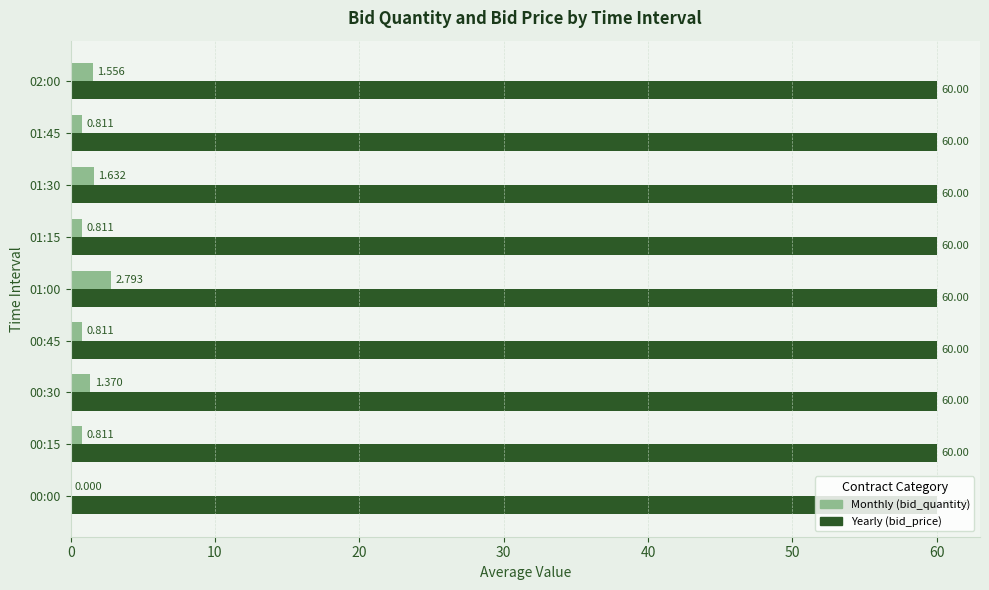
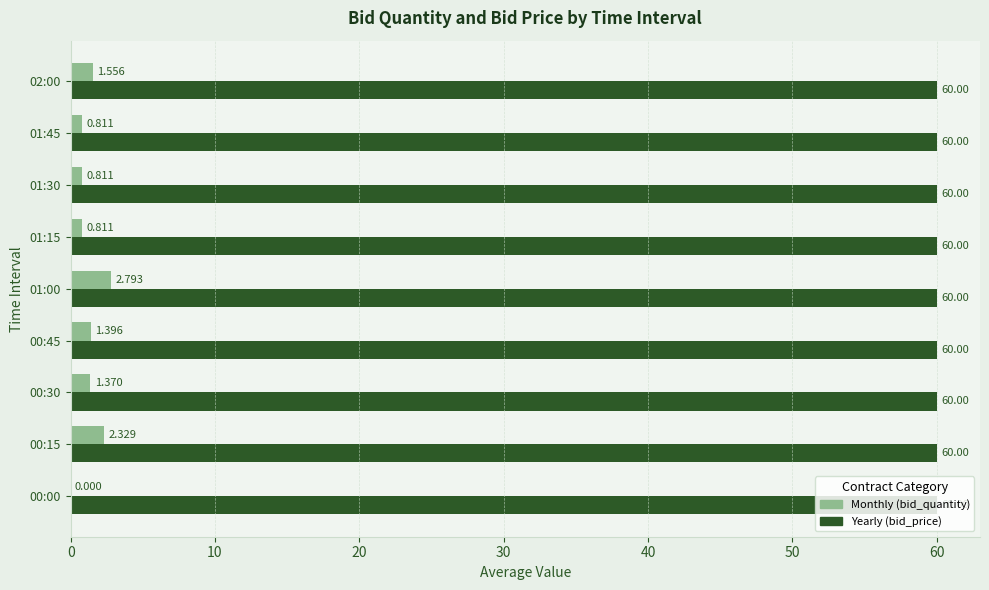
Monthly (bid_quantity), 01:30: 1.632 -> 0.811
Monthly (bid_quantity), 00:45: 0.811 -> 1.396
Monthly (bid_quantity), 00:15: 0.811 -> 2.329
